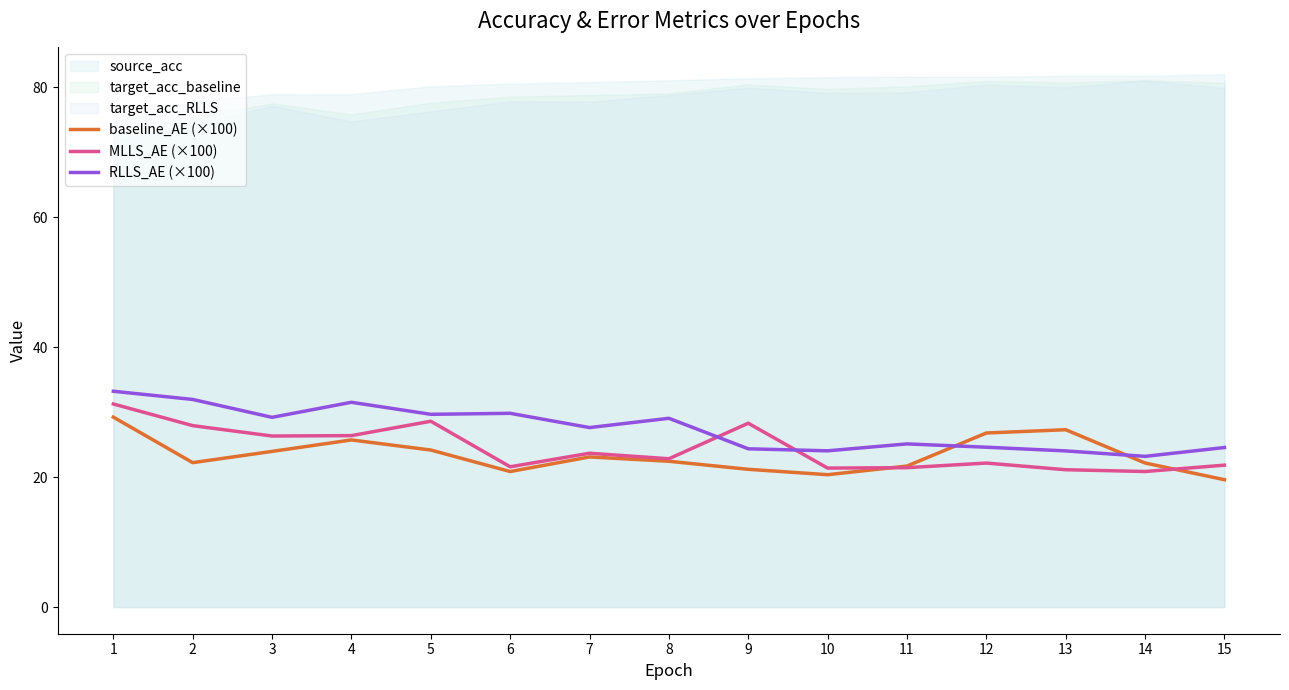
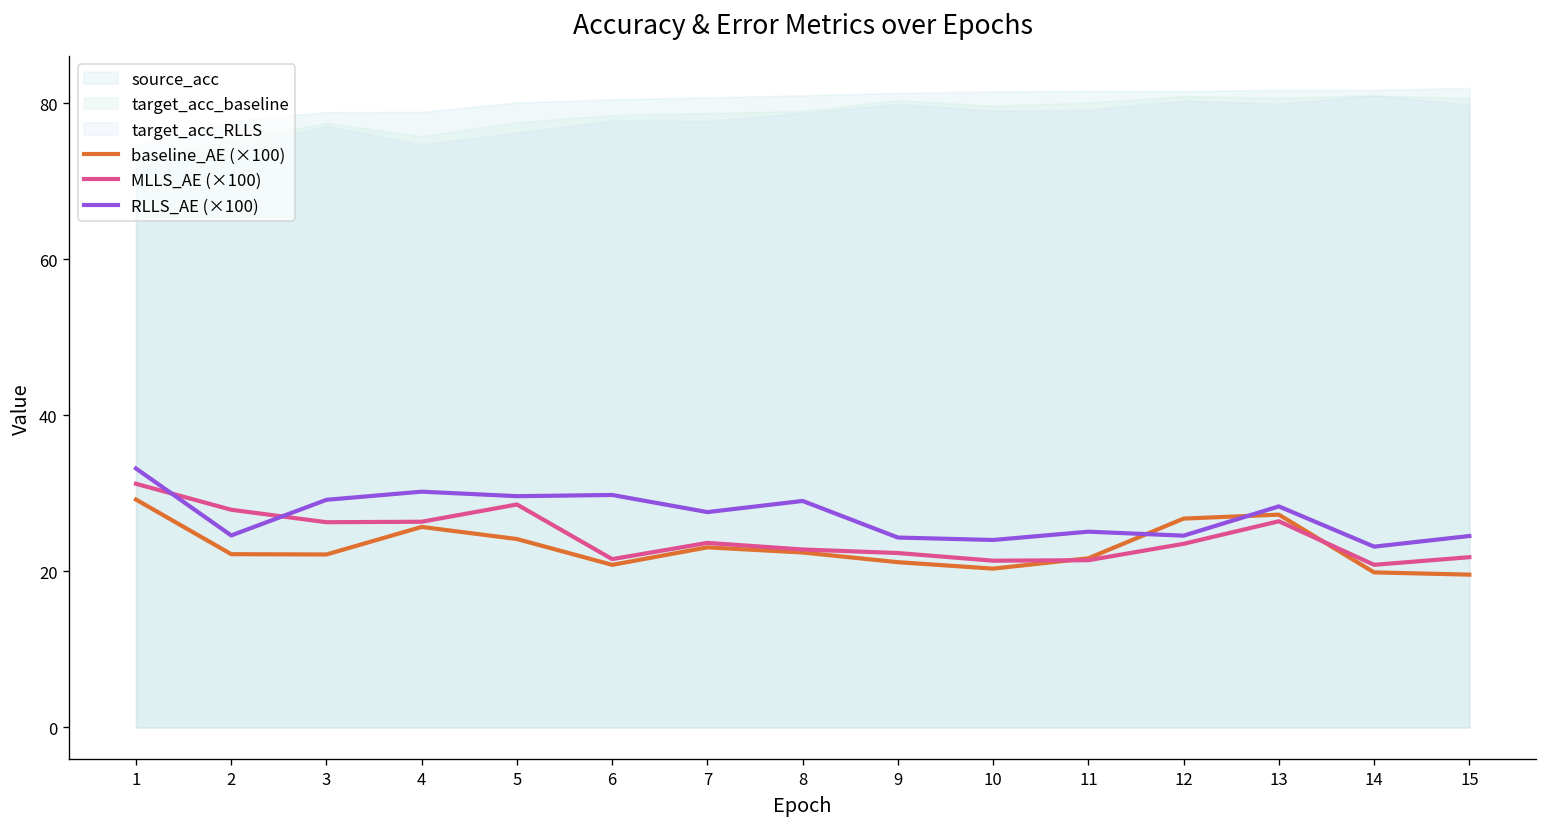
RLLS_AE (×100), 2: 32 -> 25
baseline_AE (×100), 3: 24 -> 22
RLLS_AE (×100), 4: 32 -> 30
MLLS_AE (×100), 9: 28 -> 22
MLLS_AE (×100), 12: 22 -> 24
MLLS_AE (×100), 13: 21 -> 26
RLLS_AE (×100), 13: 24 -> 28
baseline_AE (×100), 14: 22 -> 20
